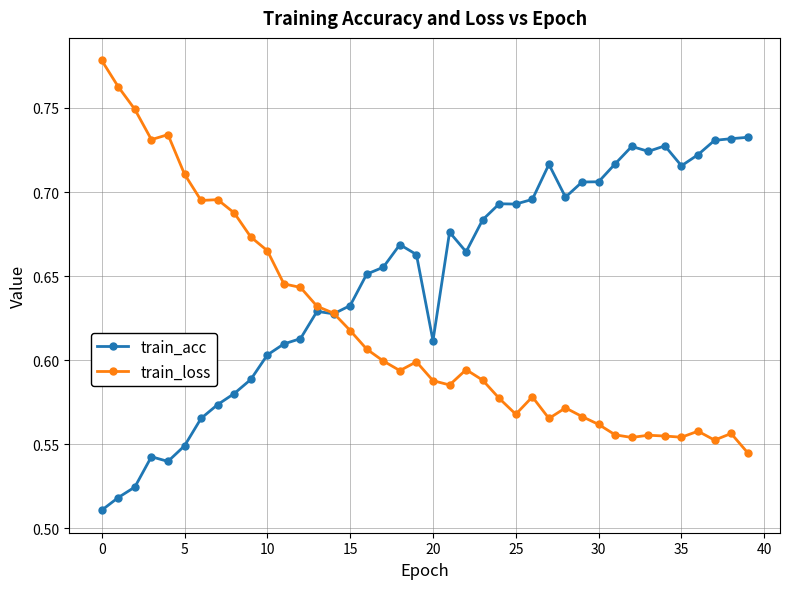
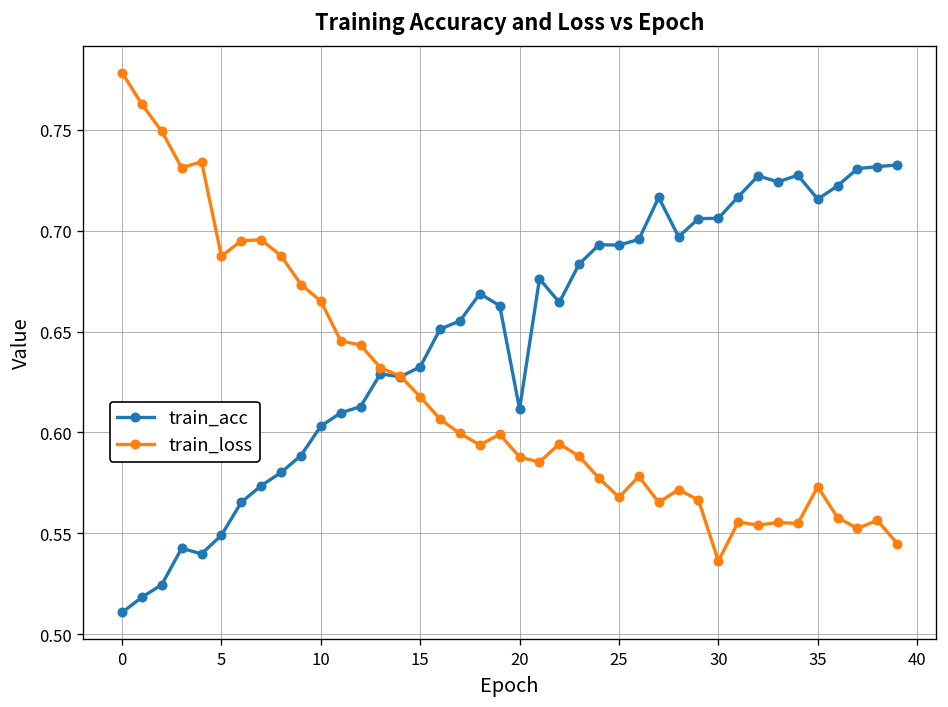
train_loss, 5: 0.711 -> 0.687
train_loss, 30: 0.562 -> 0.536
train_loss, 35: 0.554 -> 0.573
